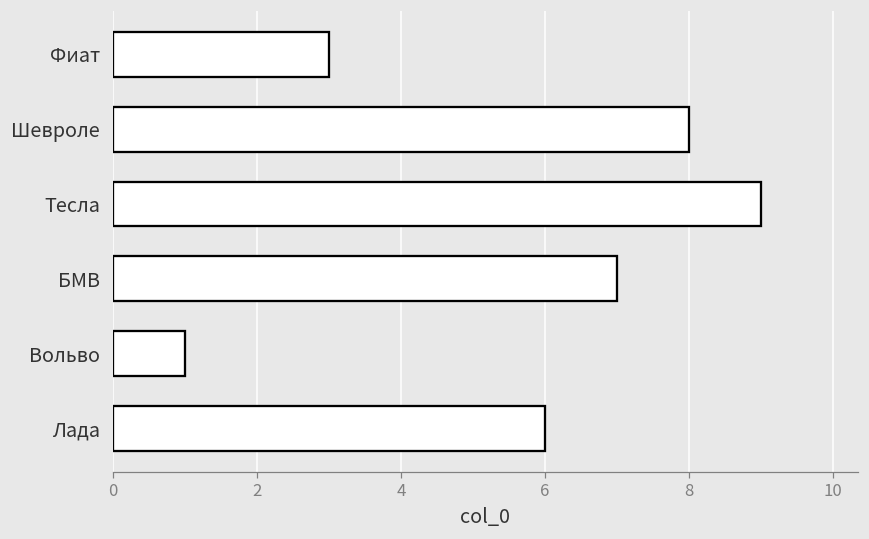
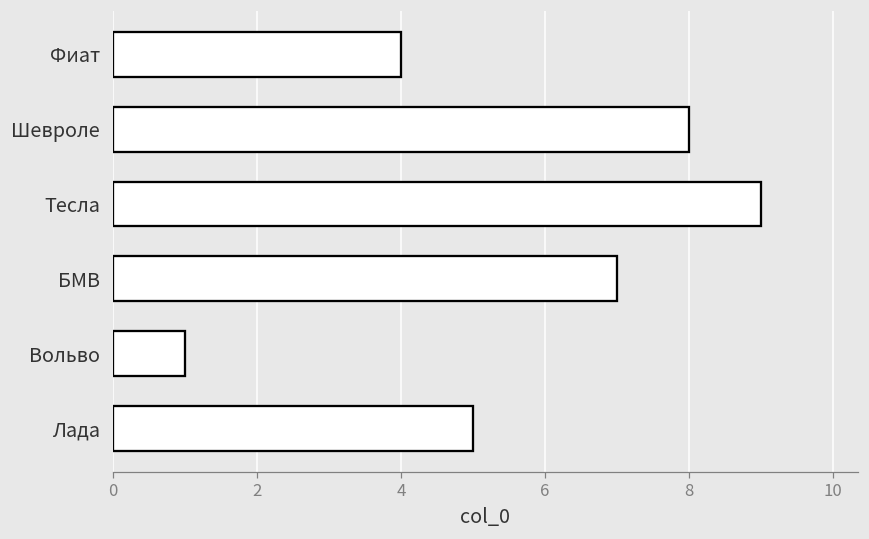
Фиат: 3 -> 4
Лада: 6 -> 5
